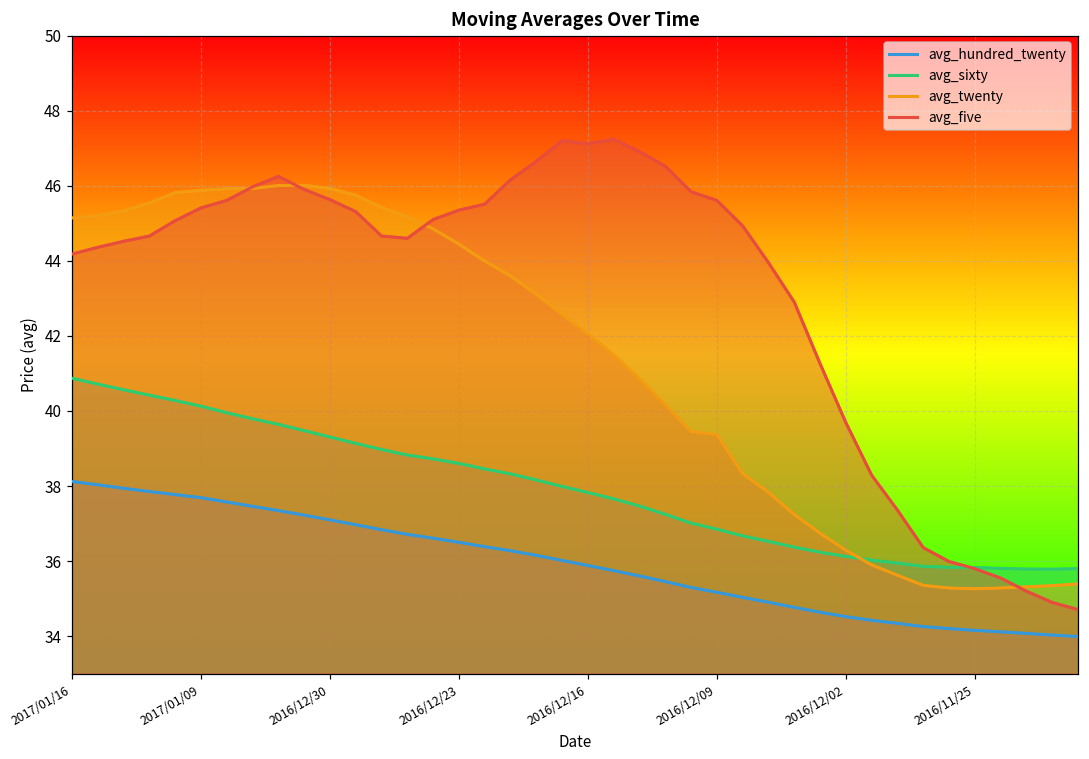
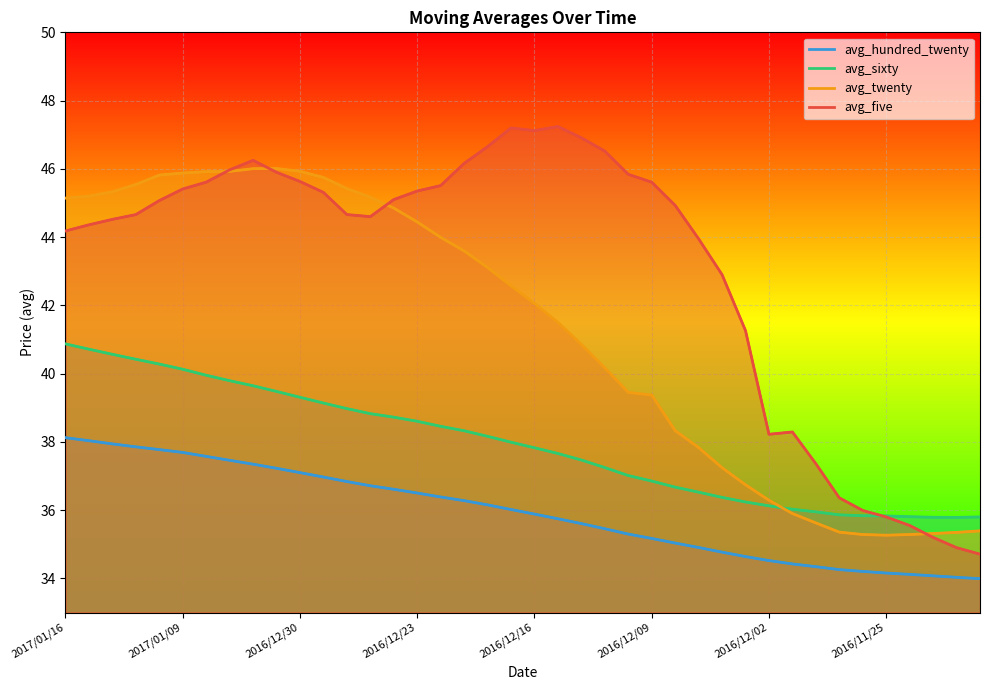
avg_five, 2016/12/02: 39.7 -> 38.2
